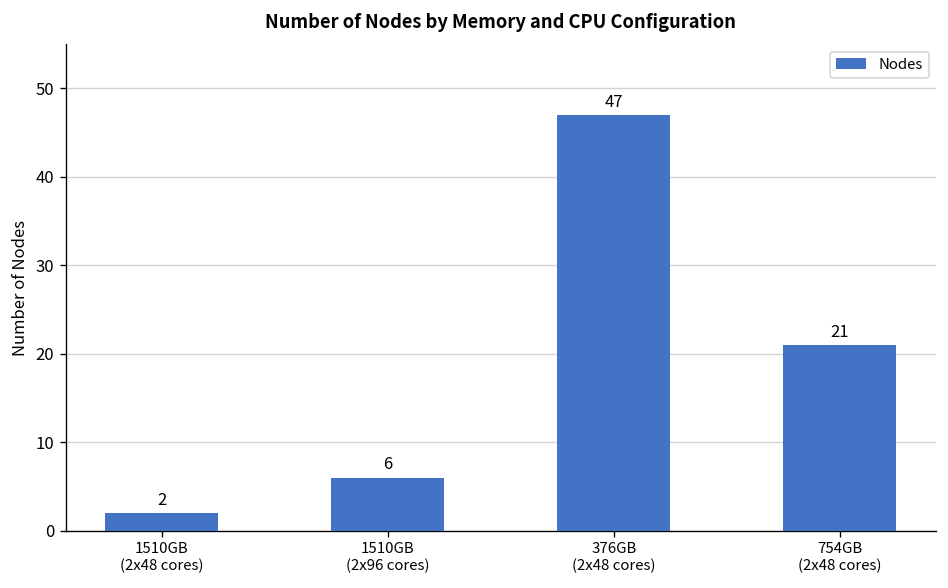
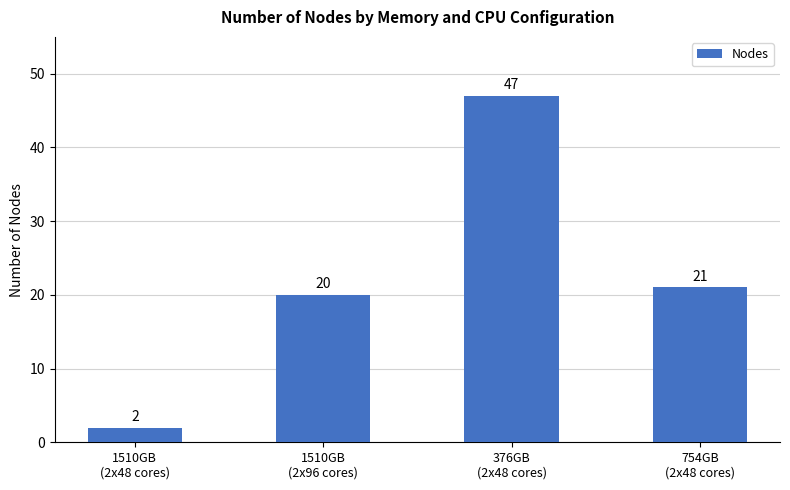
1510GB (2x96 cores): 6 -> 20
